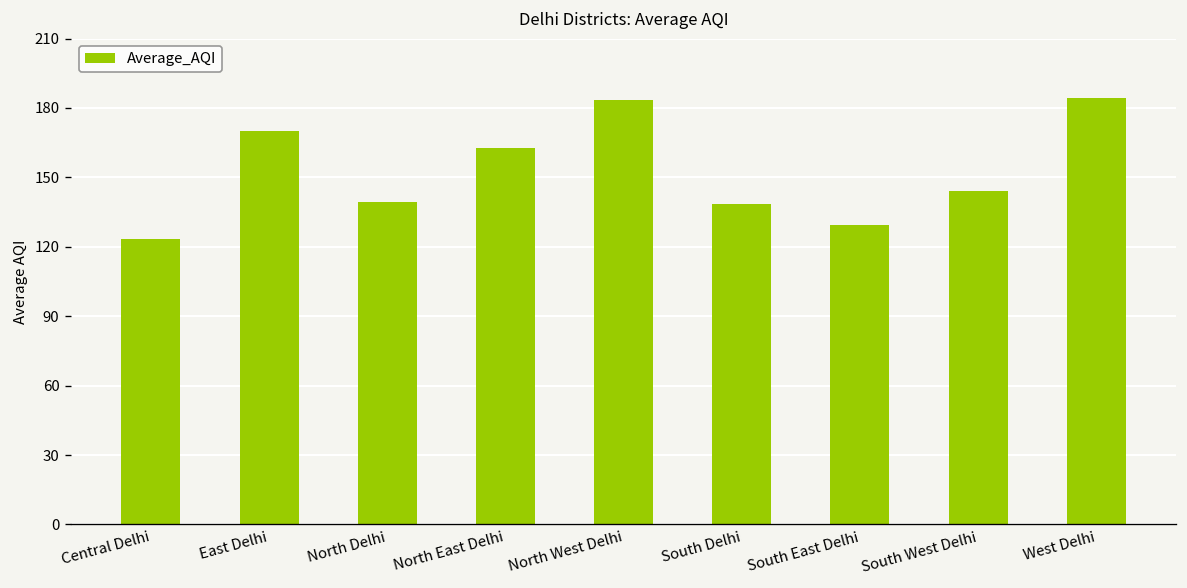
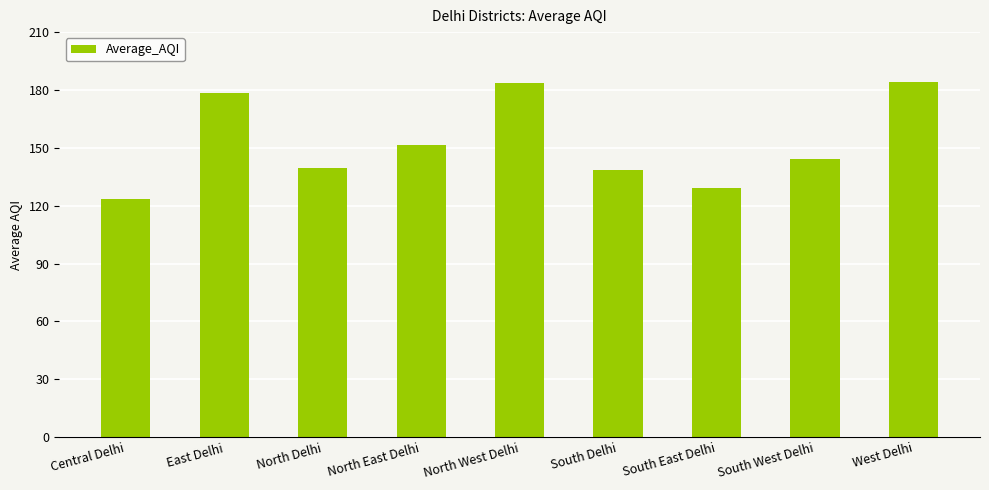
East Delhi: 170 -> 178
North East Delhi: 163 -> 151
